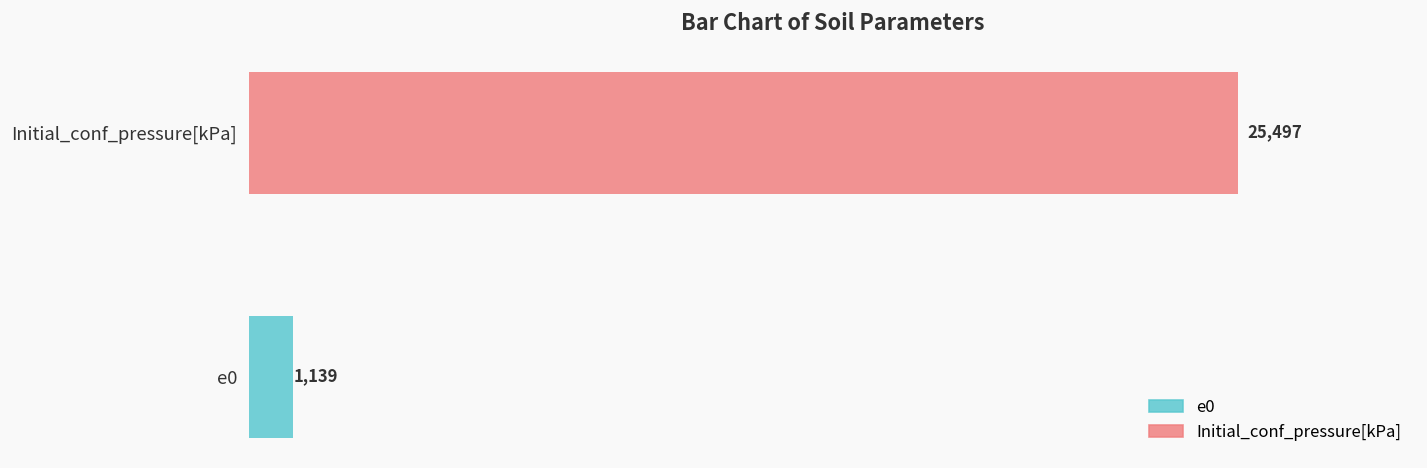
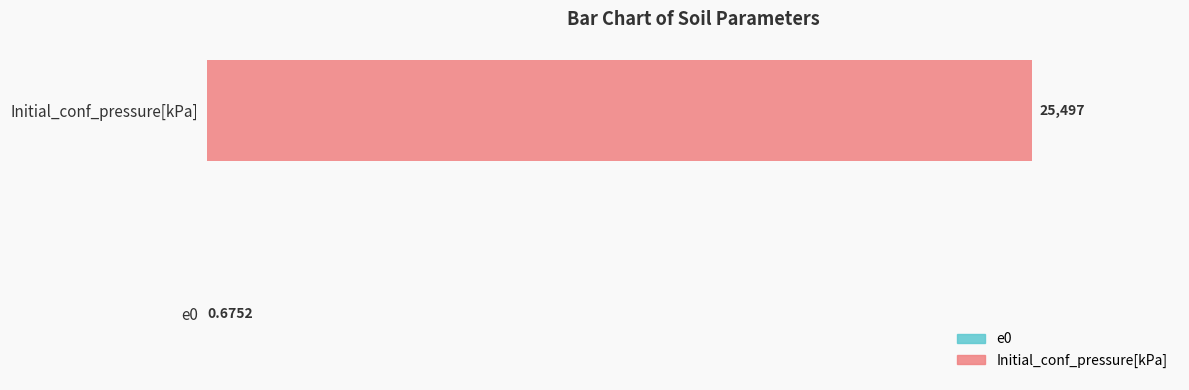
e0: 1,139 -> 0.6752
